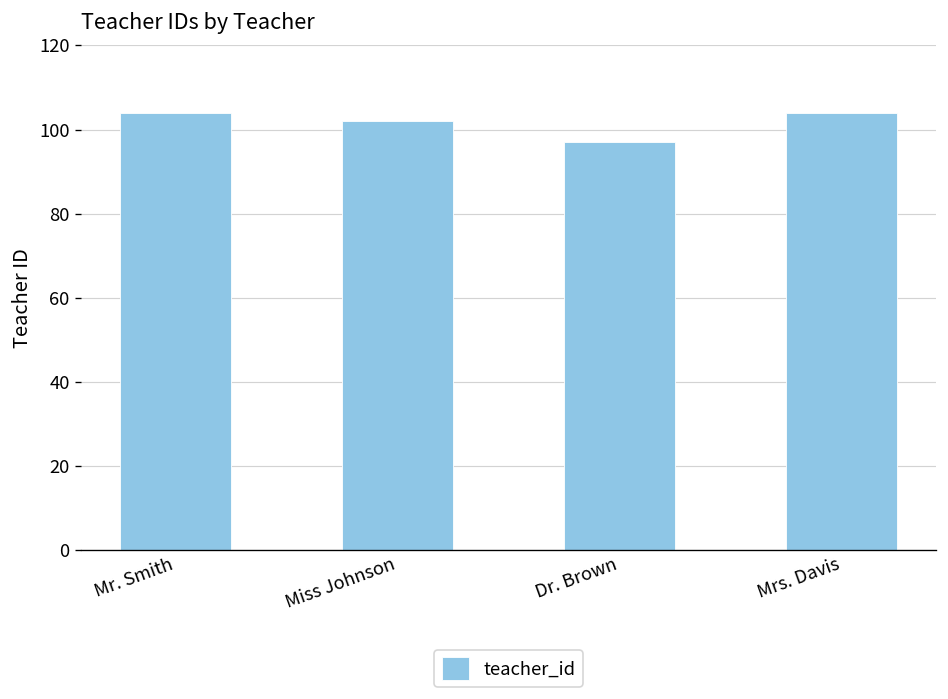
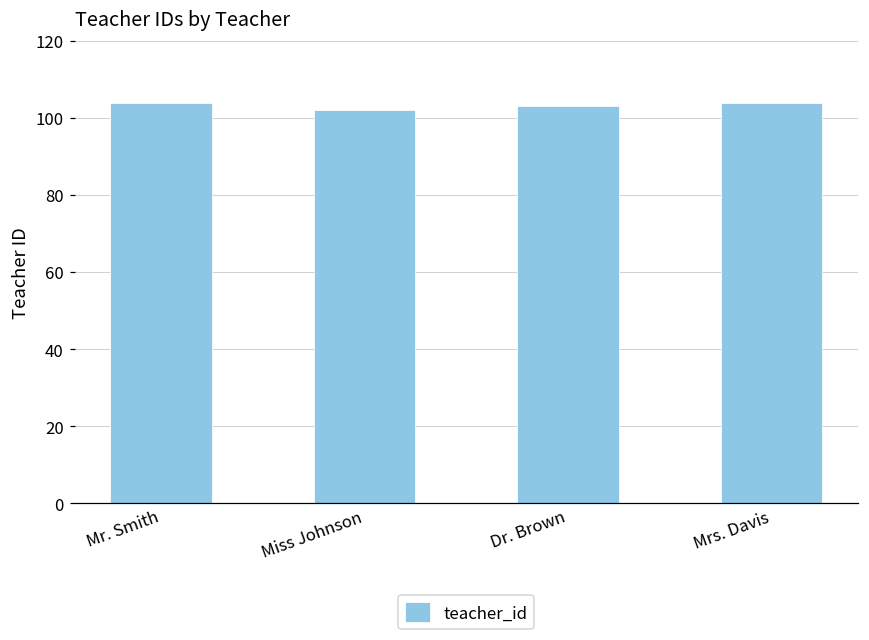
Dr. Brown: 97 -> 103
